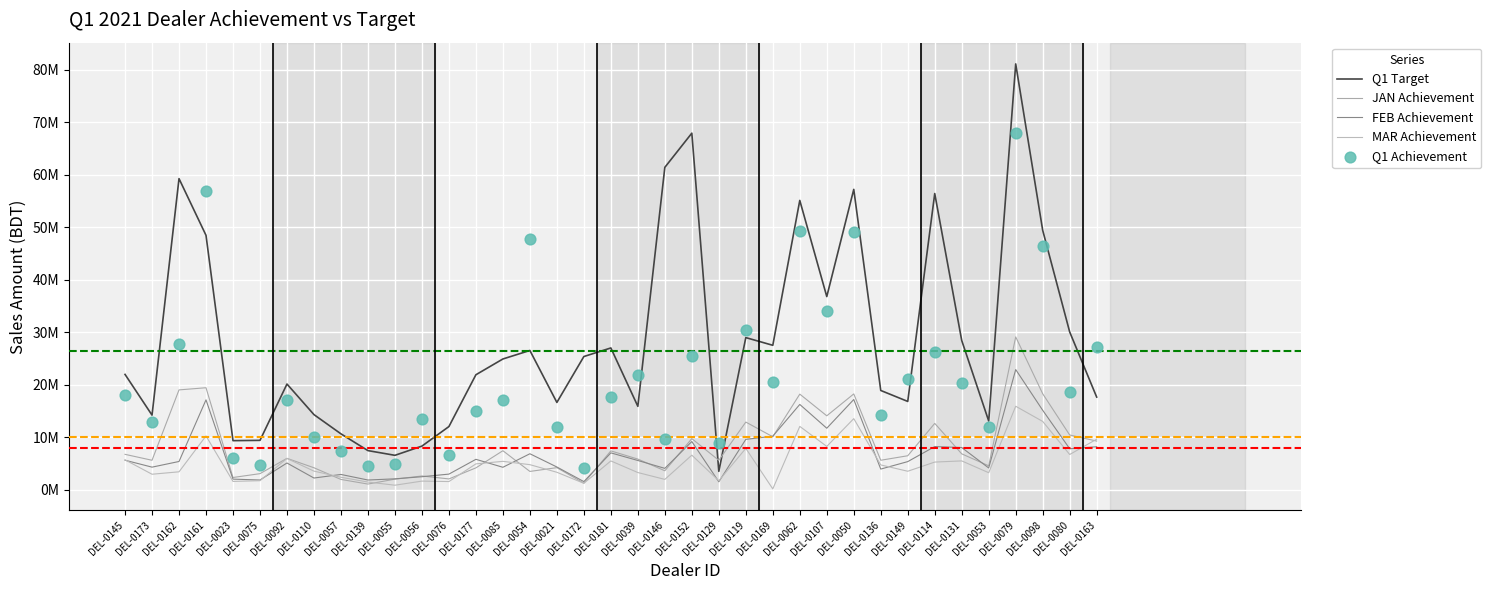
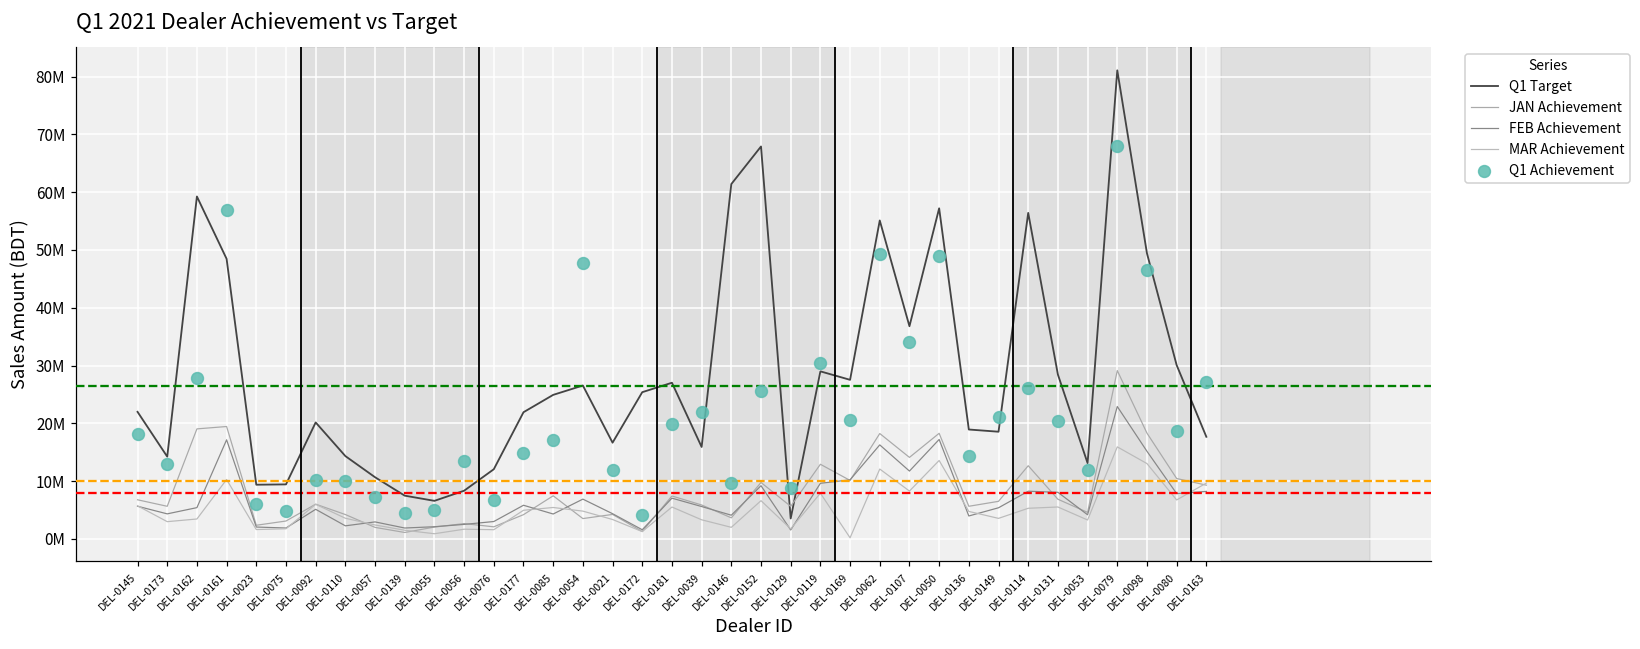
Q1 Achievement, DEL-0092: 17000000 -> 10000000
Q1 Achievement, DEL-0181: 18000000 -> 20000000
Q1 Target, DEL-0149: 17000000 -> 19000000
